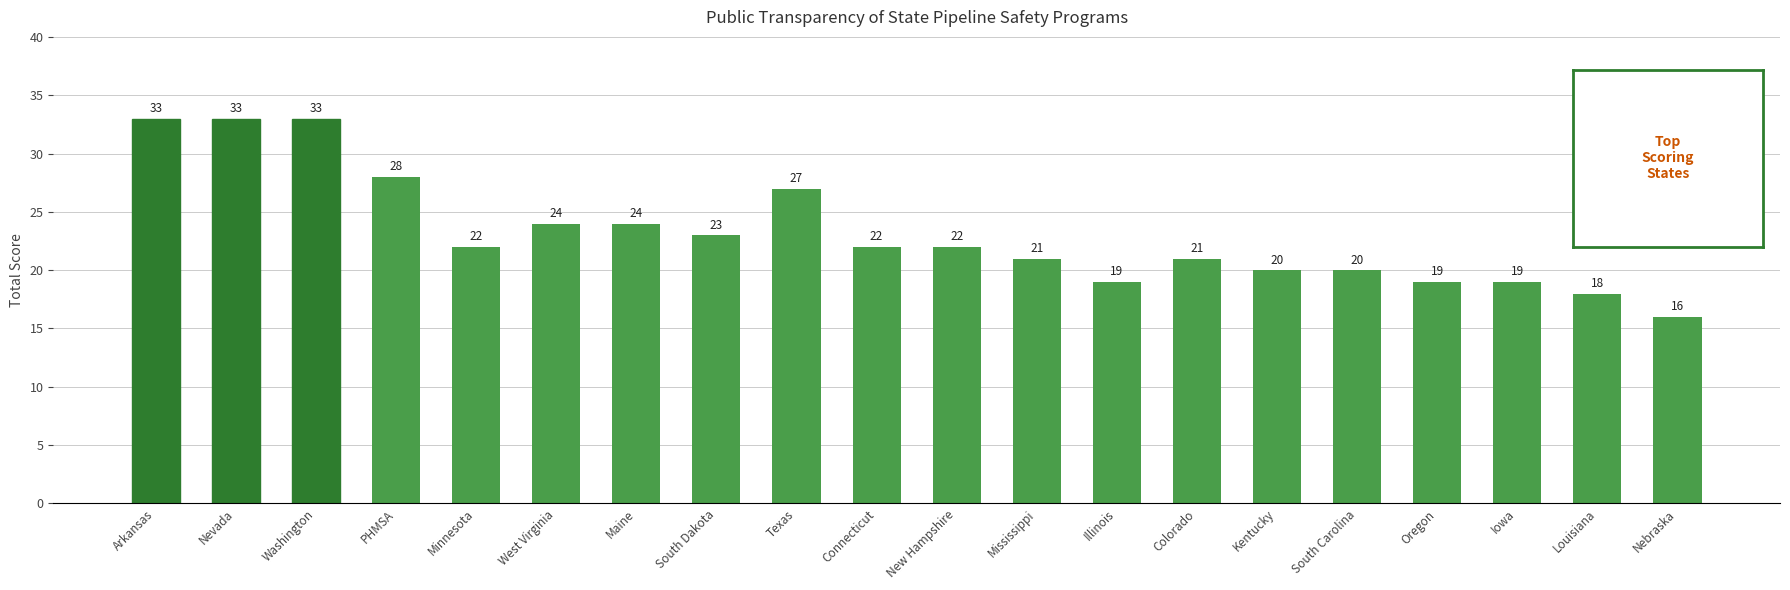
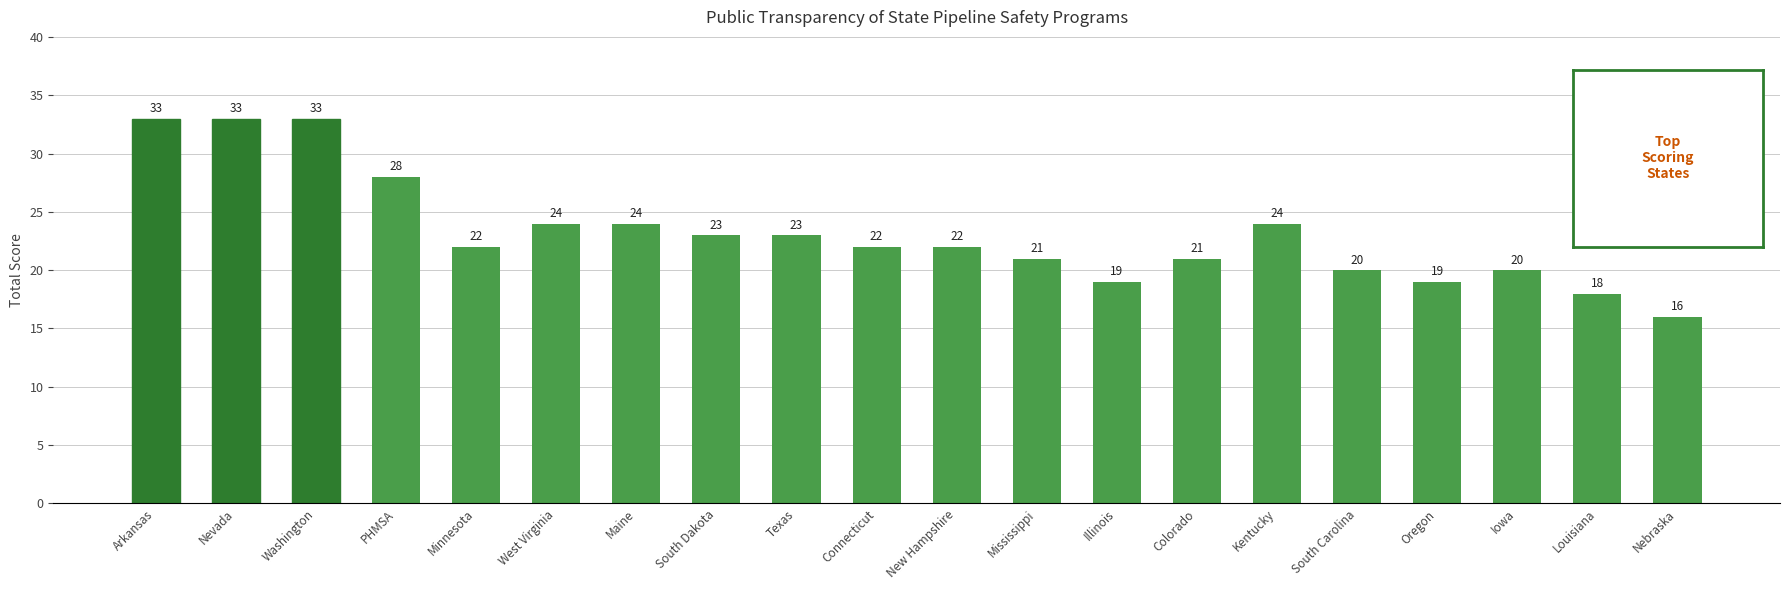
Texas: 27 -> 23
Kentucky: 20 -> 24
Iowa: 19 -> 20
